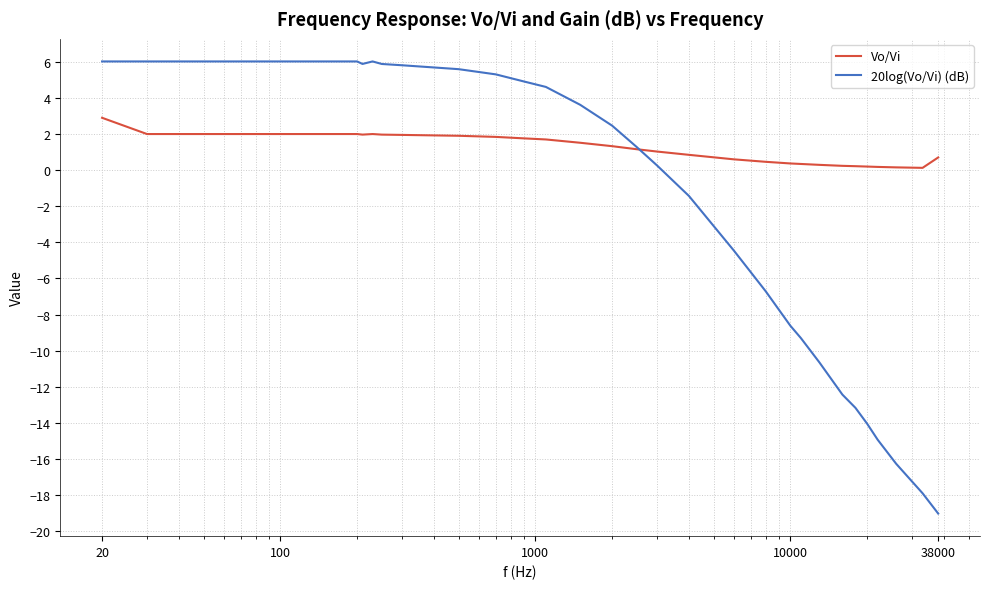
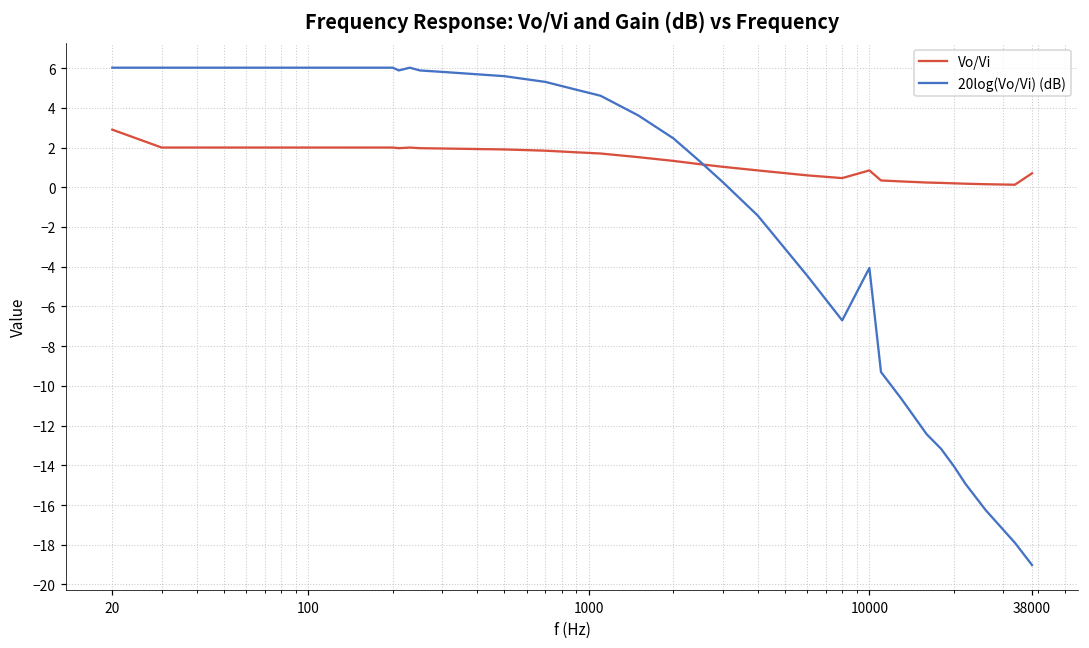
Vo/Vi, 10000: 0.4 -> 0.8
20log(Vo/Vi) (dB), 10000: -8.6 -> -4.1
